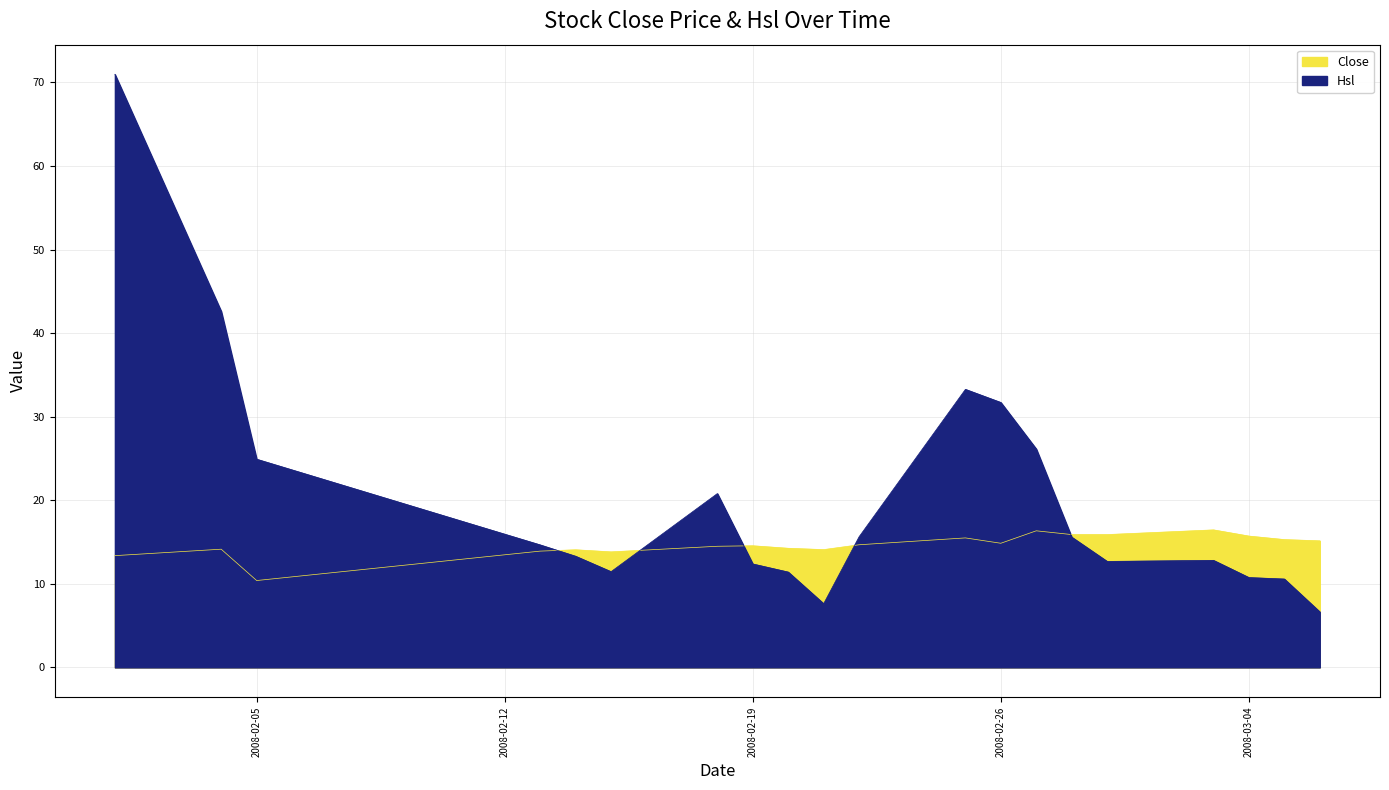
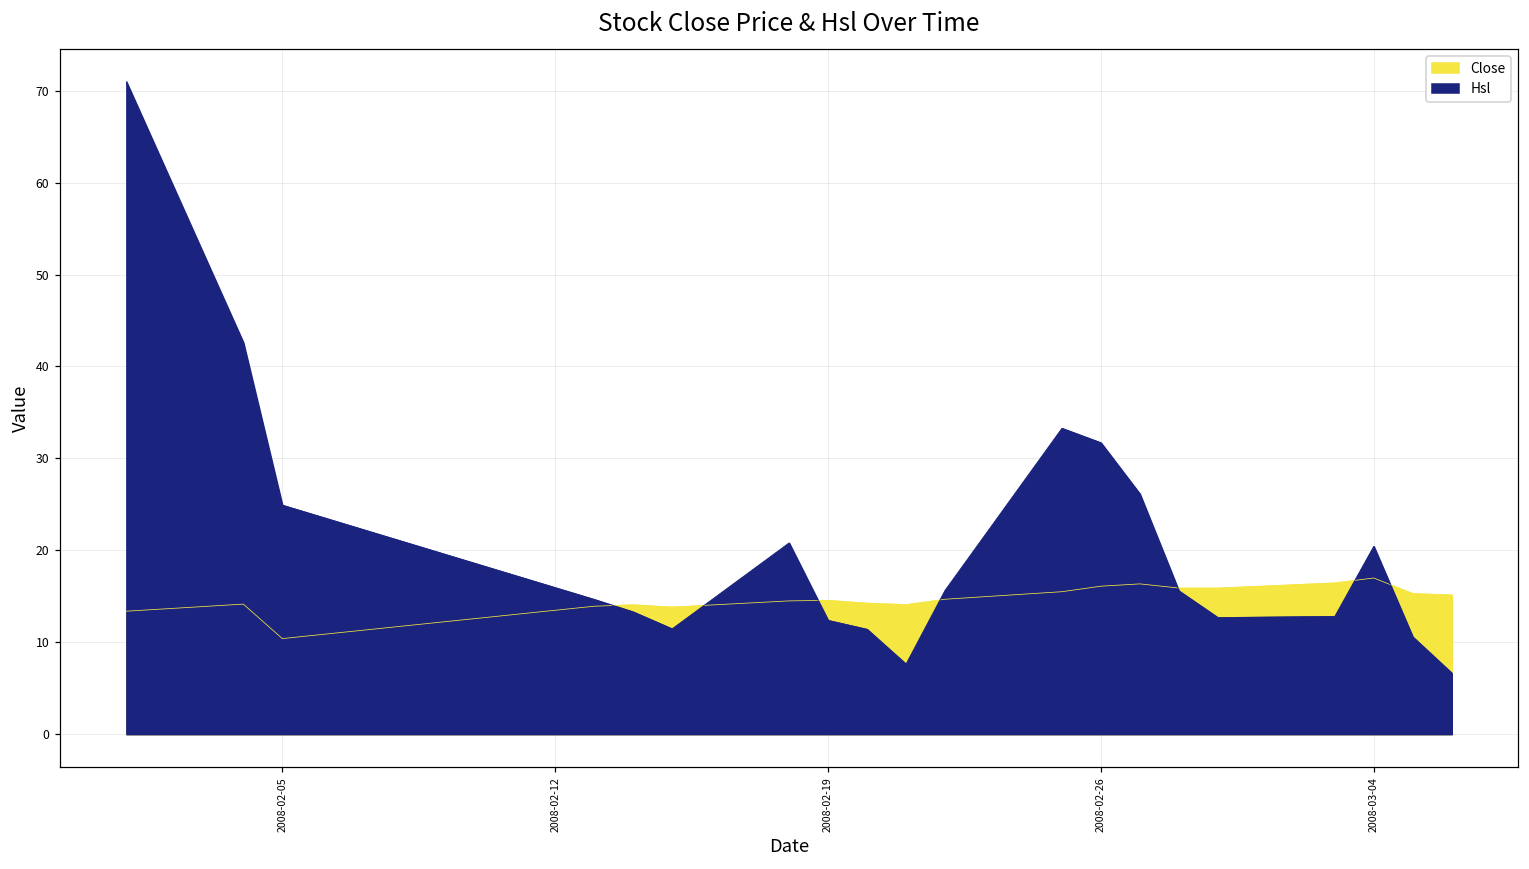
Close, 2008-02-26: 15 -> 16
Close, 2008-03-04: 16 -> 17
Hsl, 2008-03-04: 11 -> 20
